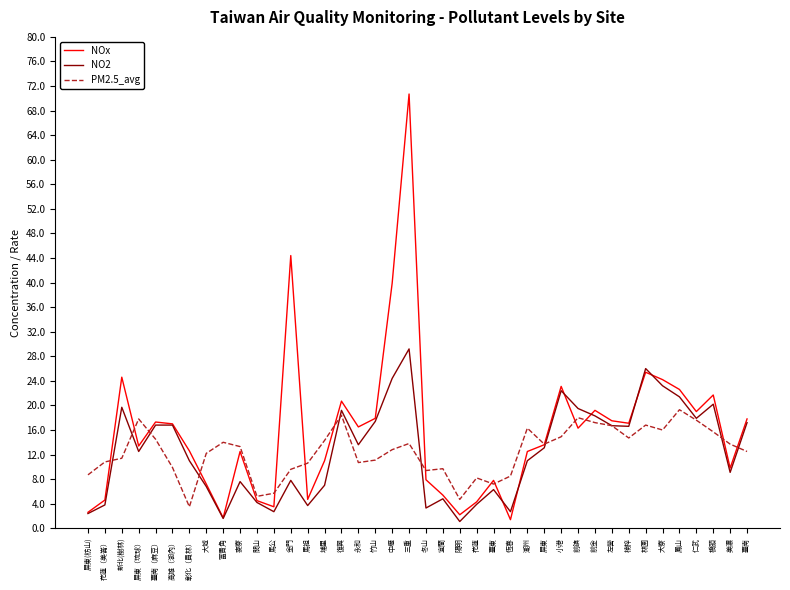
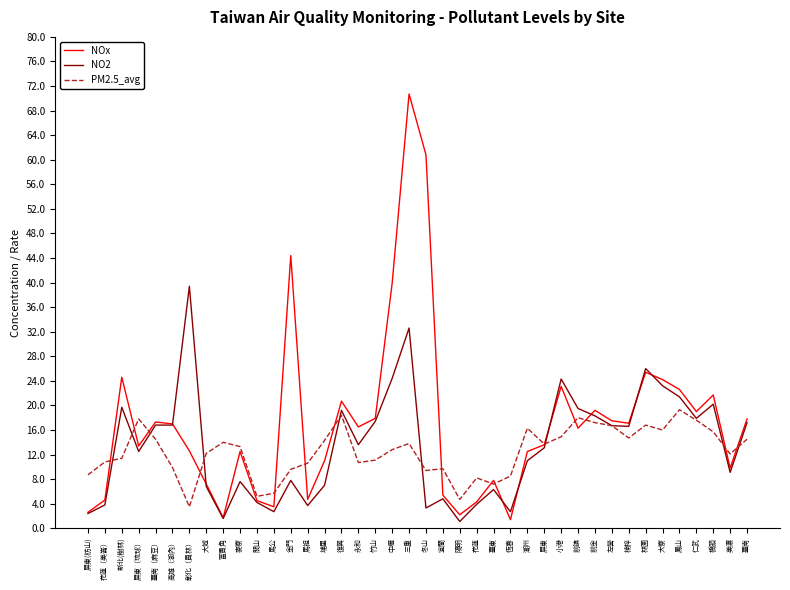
NO2, 彰化（員林）: 11 -> 39
NO2, 三重: 29 -> 33
NOx, 冬山: 8 -> 61
NO2, 小港: 22 -> 24
PM2.5_avg, 美濃: 14 -> 12
PM2.5_avg, 臺南: 13 -> 15
